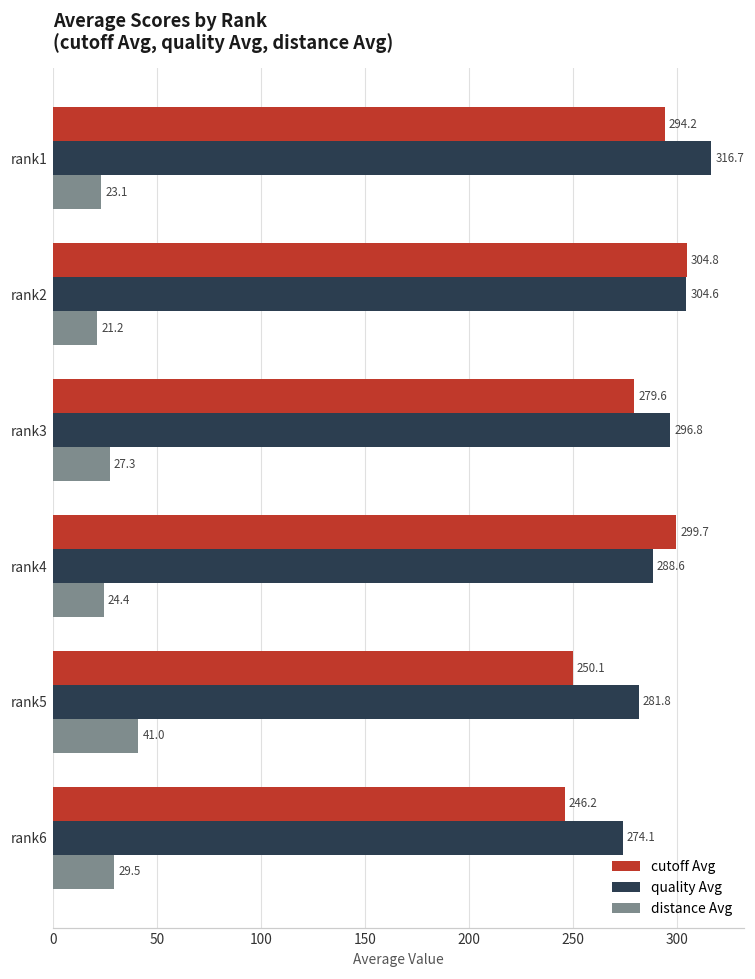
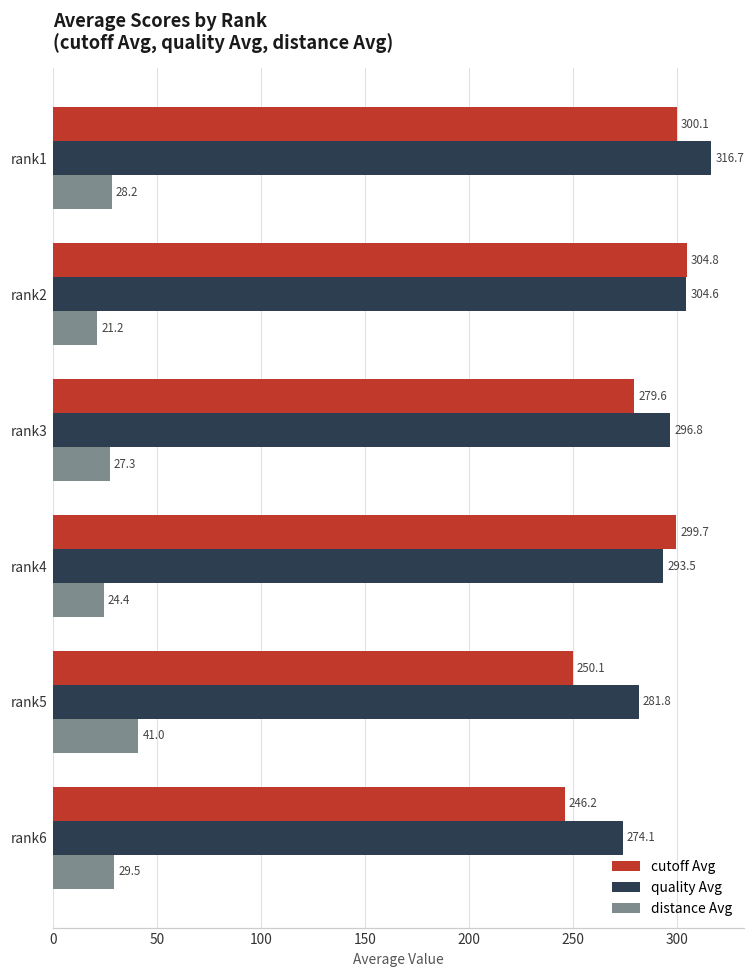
cutoff Avg, rank1: 294.2 -> 300.1
distance Avg, rank1: 23.1 -> 28.2
quality Avg, rank4: 288.6 -> 293.5
